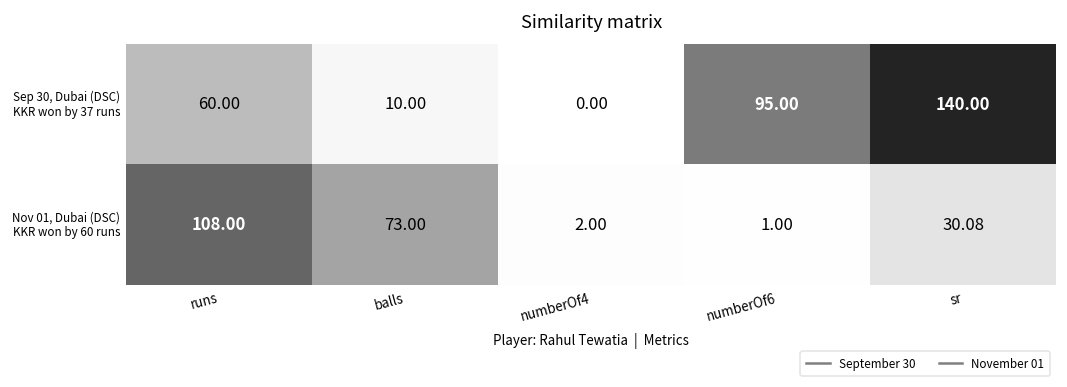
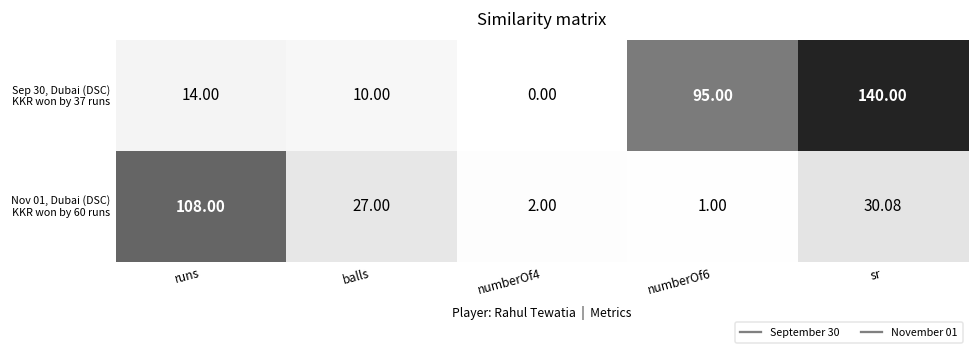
Sep 30, Dubai (DSC) KKR won by 37 runs, runs: 60.00 -> 14.00
Nov 01, Dubai (DSC) KKR won by 60 runs, balls: 73.00 -> 27.00
